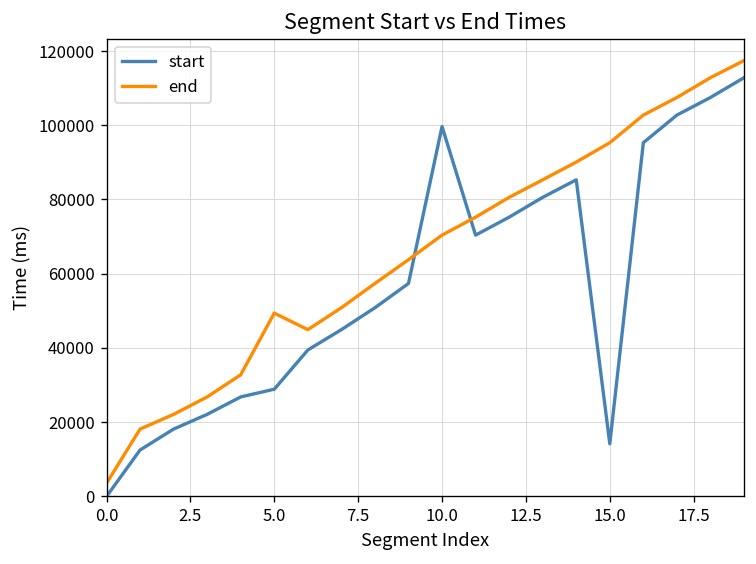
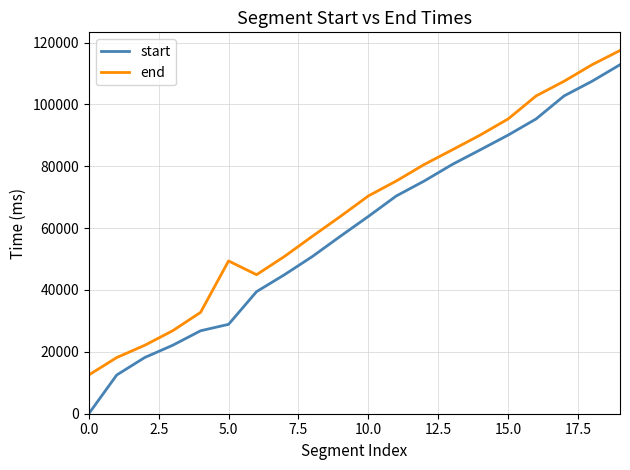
end, 0.0: 4000 -> 13000
start, 10.0: 100000 -> 64000
start, 15.0: 14000 -> 90000
